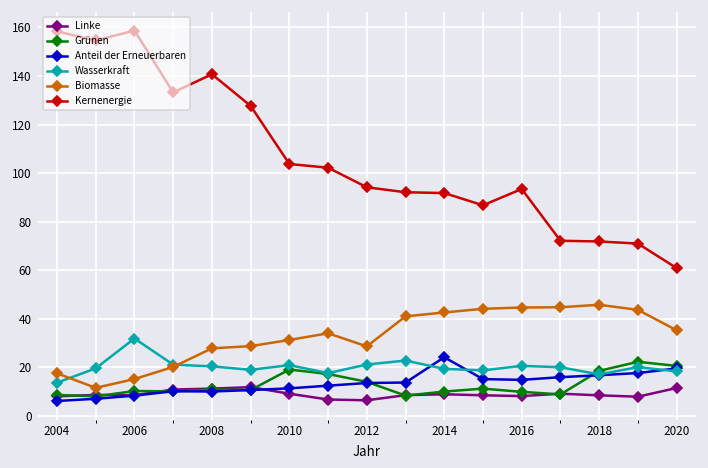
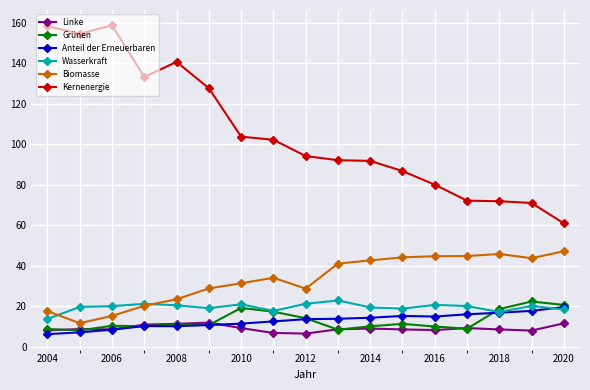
Wasserkraft, 2006: 32 -> 20
Biomasse, 2008: 28 -> 23
Anteil der Erneuerbaren, 2014: 24 -> 14
Kernenergie, 2016: 93 -> 80
Biomasse, 2020: 35 -> 47
